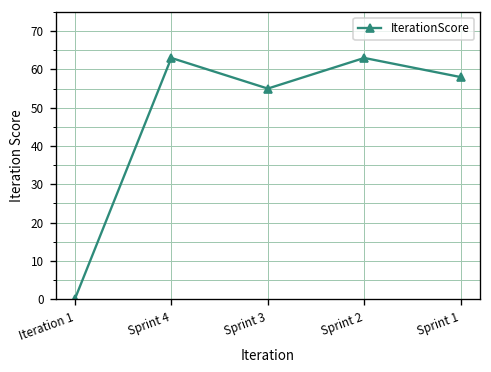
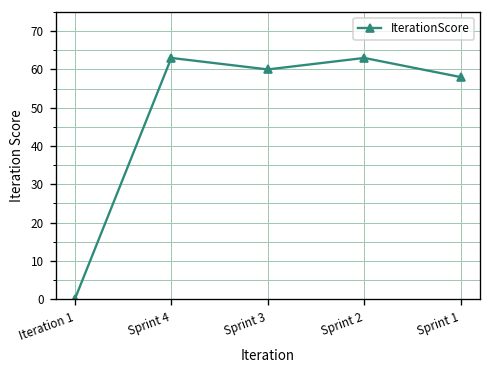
Sprint 3: 55 -> 60
